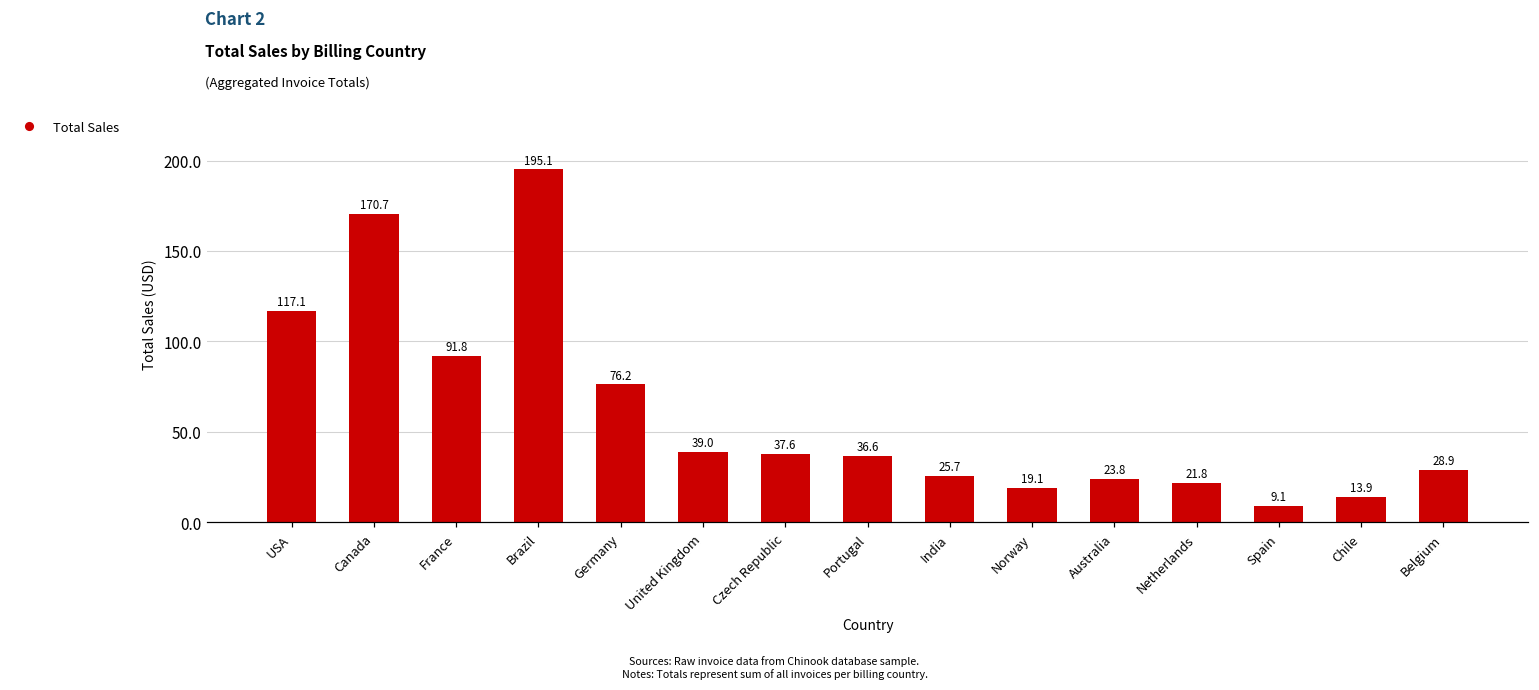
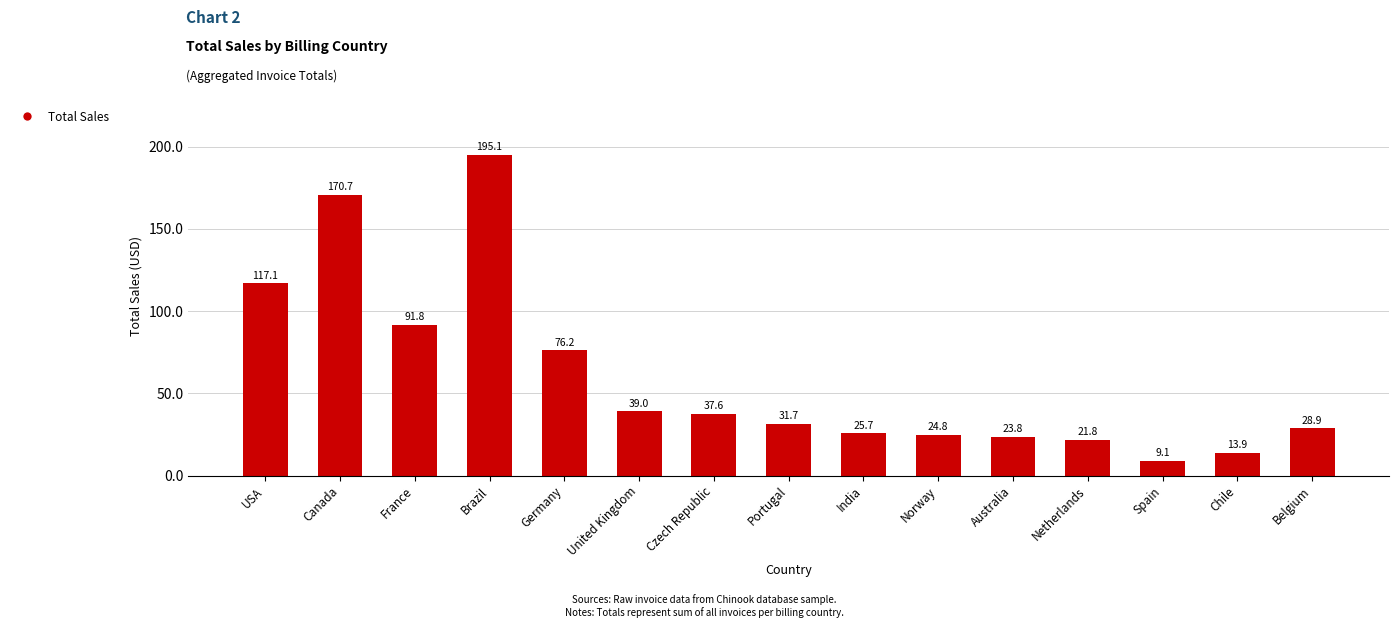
Portugal: 36.6 -> 31.7
Norway: 19.1 -> 24.8
